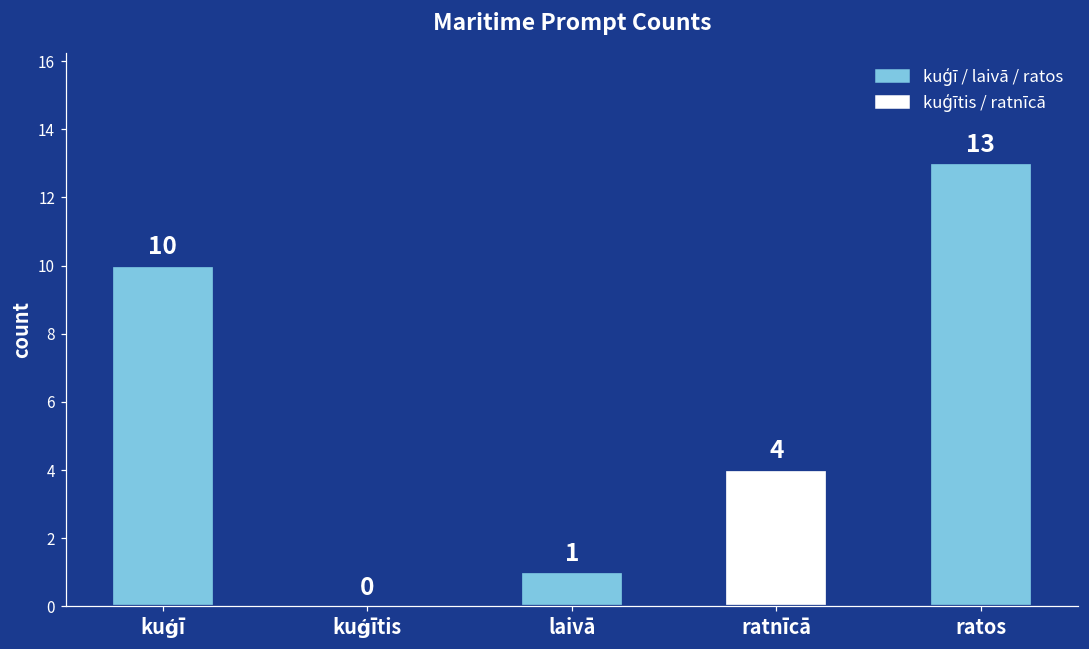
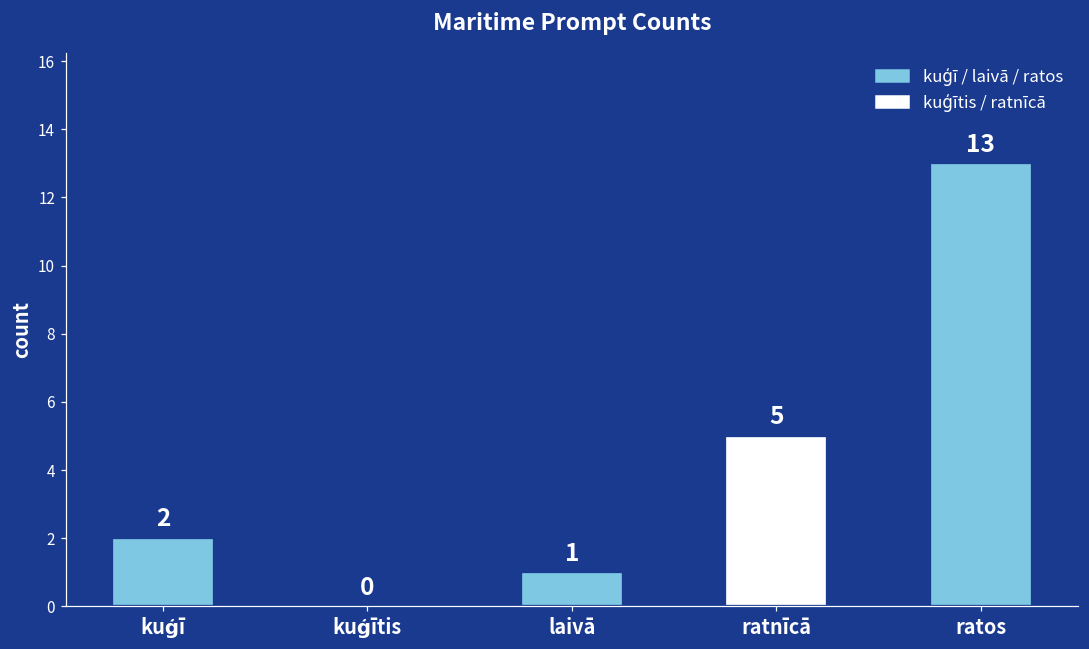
kuģī: 10 -> 2
ratnīcā: 4 -> 5
